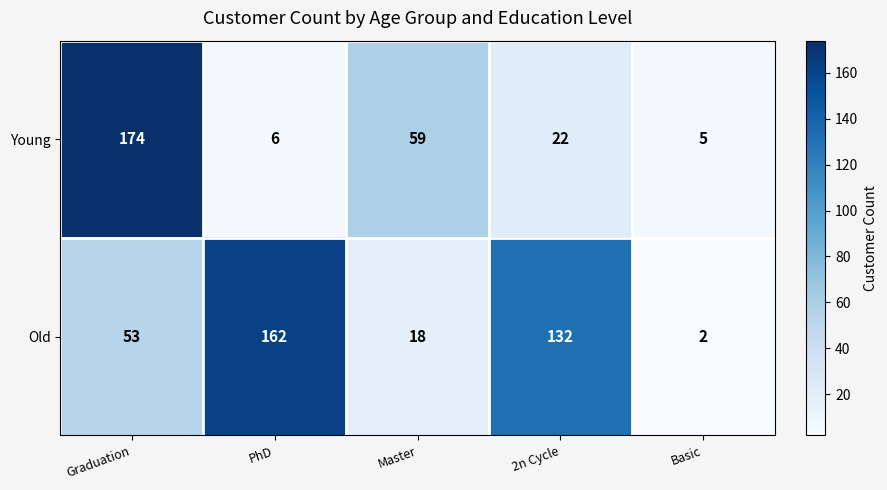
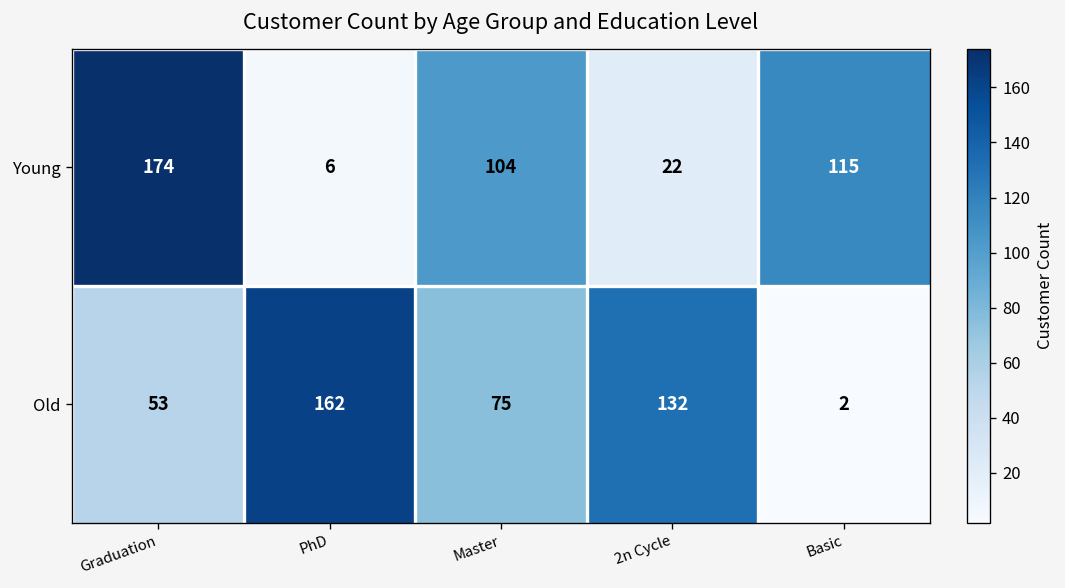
Young, Master: 59 -> 104
Young, Basic: 5 -> 115
Old, Master: 18 -> 75
